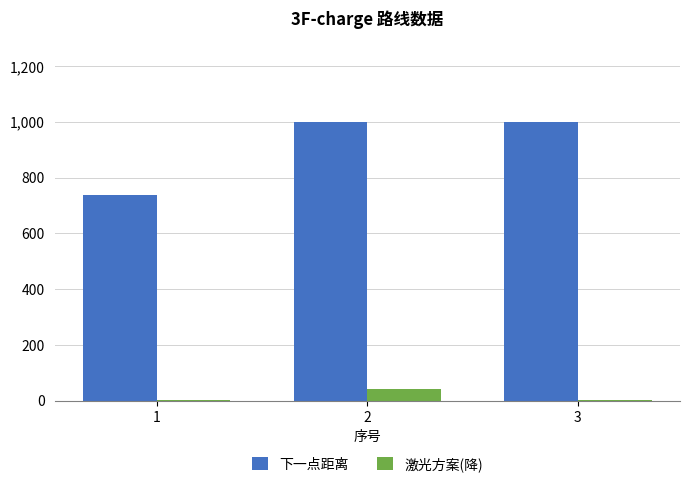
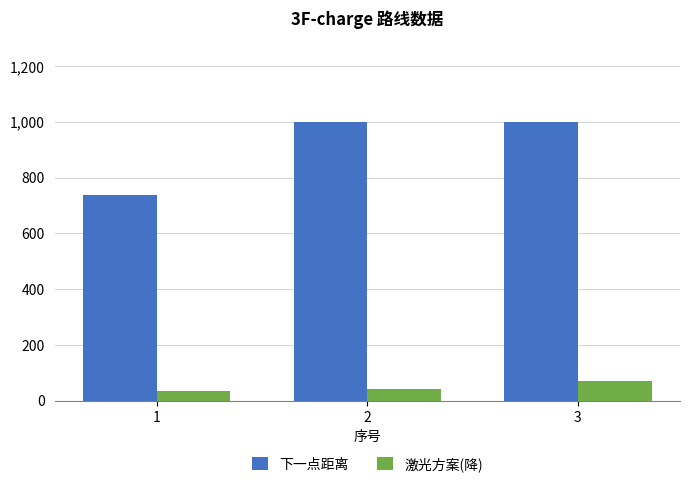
激光方案(降), 1: 0 -> 40
激光方案(降), 3: 0 -> 70
